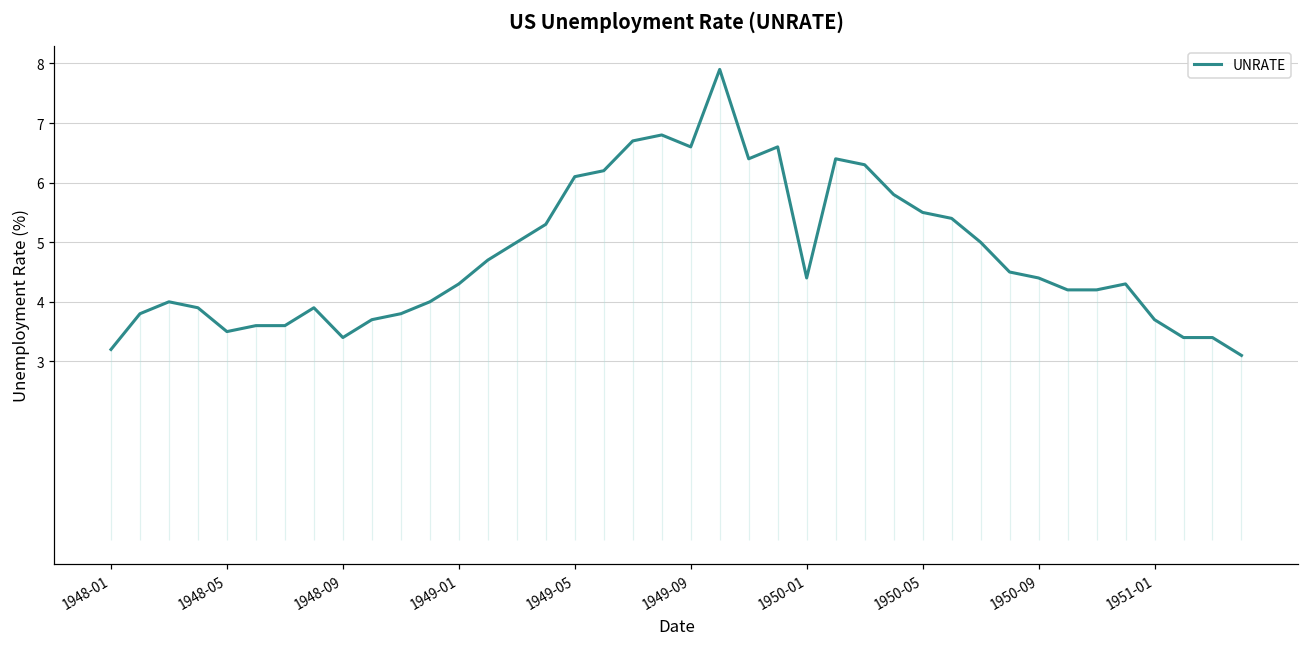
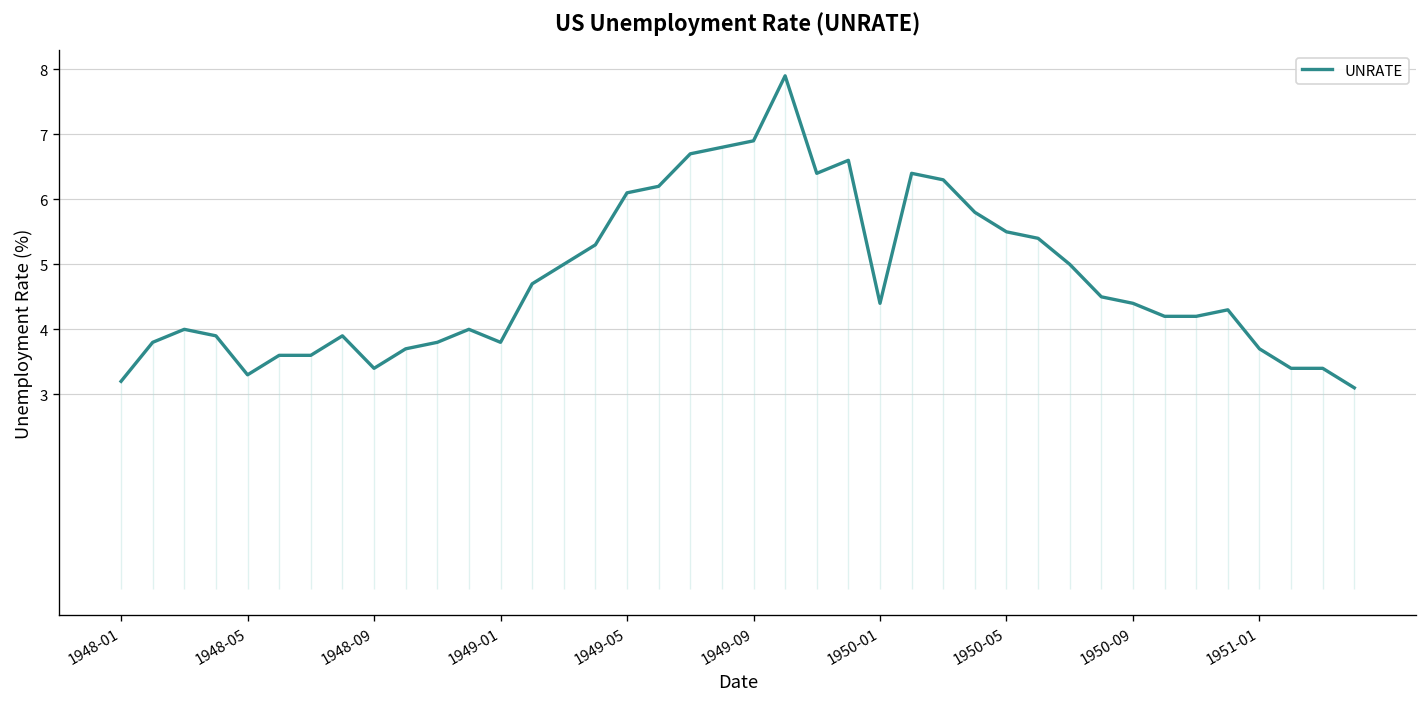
1948-05: 3.5 -> 3.3
1949-01: 4.3 -> 3.8
1949-09: 6.6 -> 6.9
